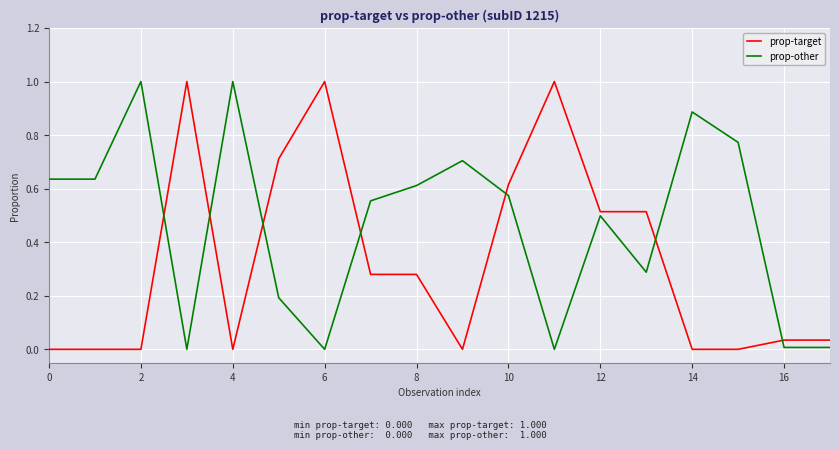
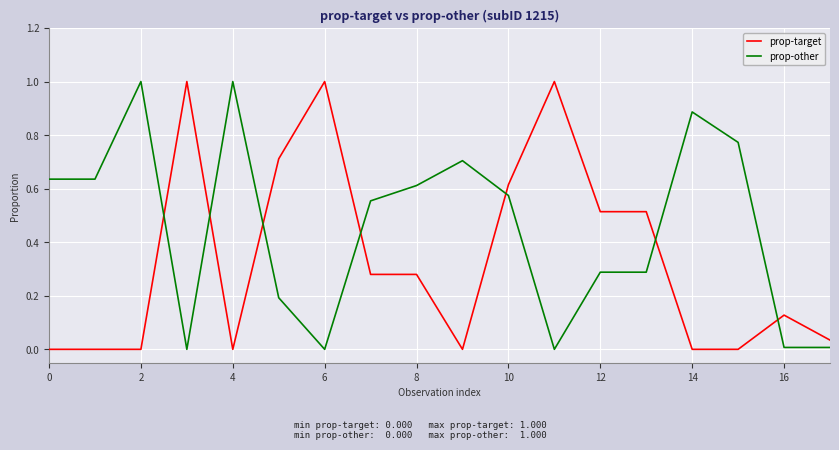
prop-other, 12: 0.50 -> 0.29
prop-target, 16: 0.03 -> 0.13
